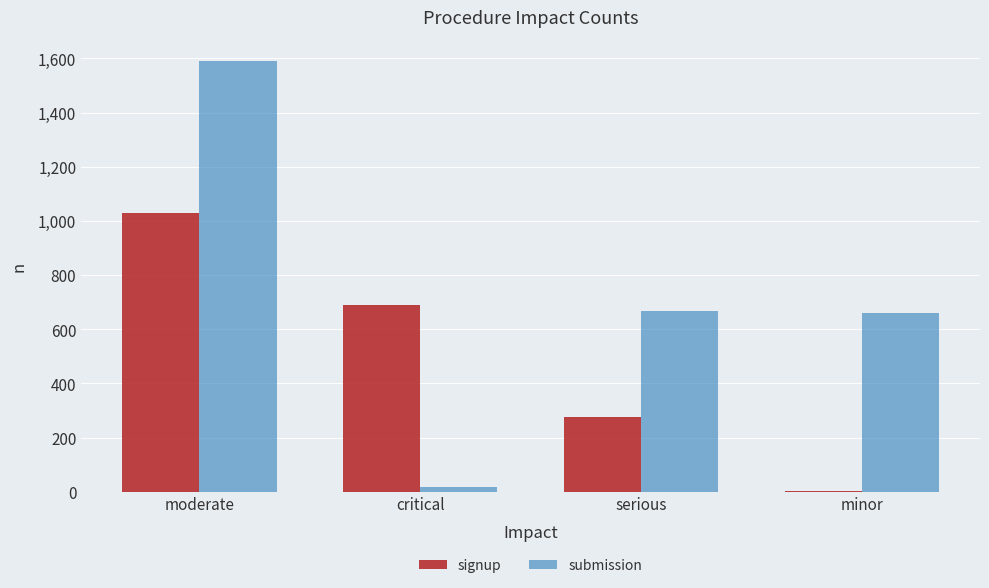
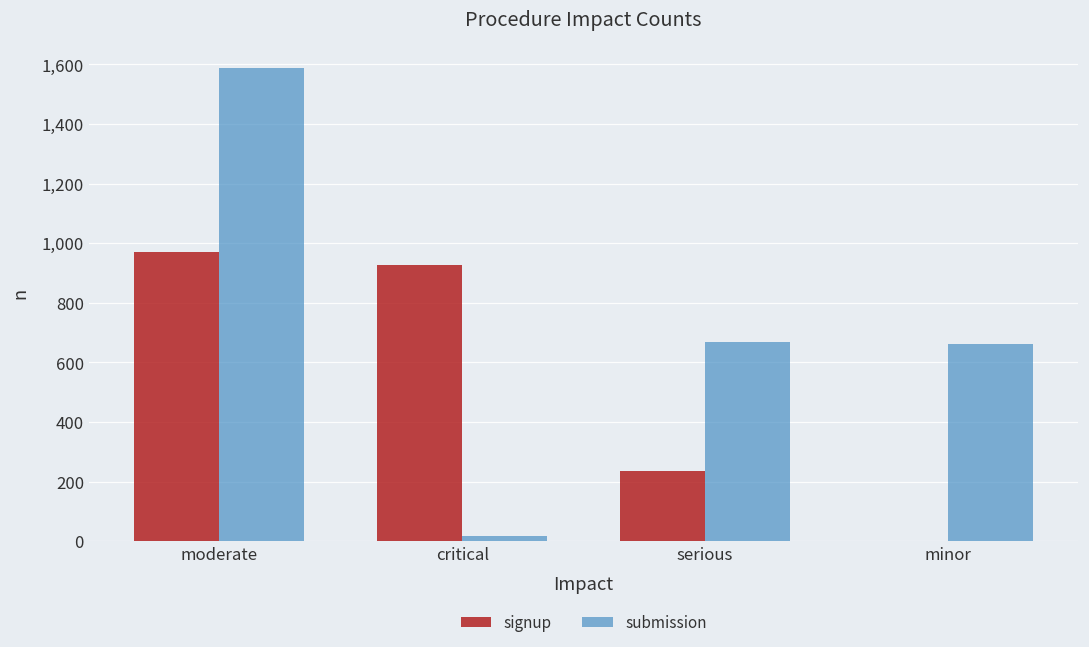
signup, moderate: 1,030 -> 970
signup, critical: 690 -> 930
signup, serious: 280 -> 240
